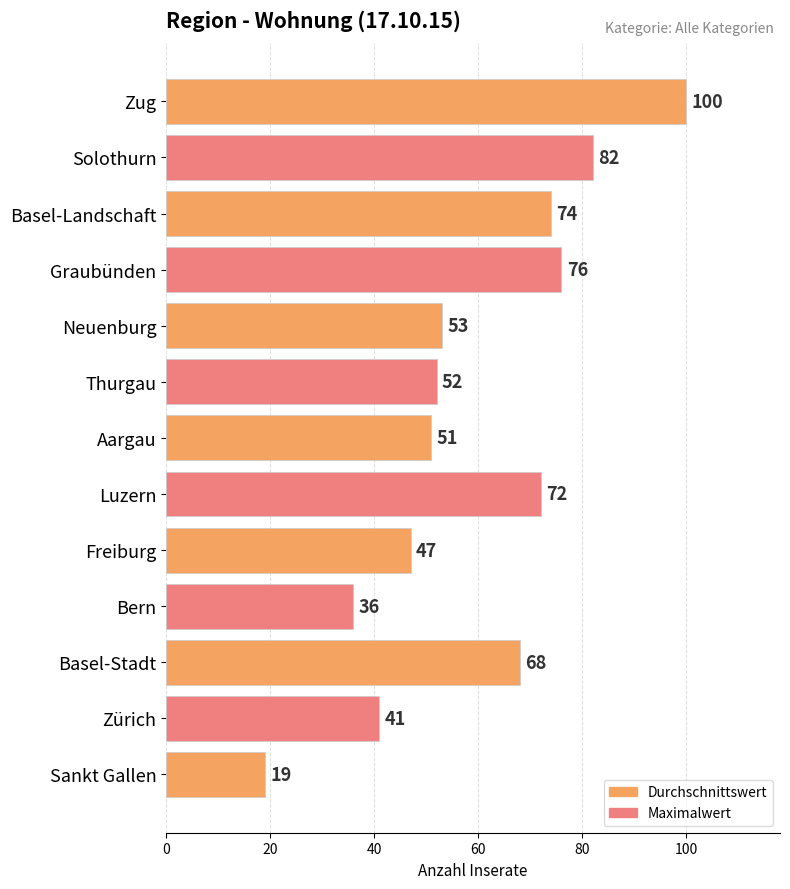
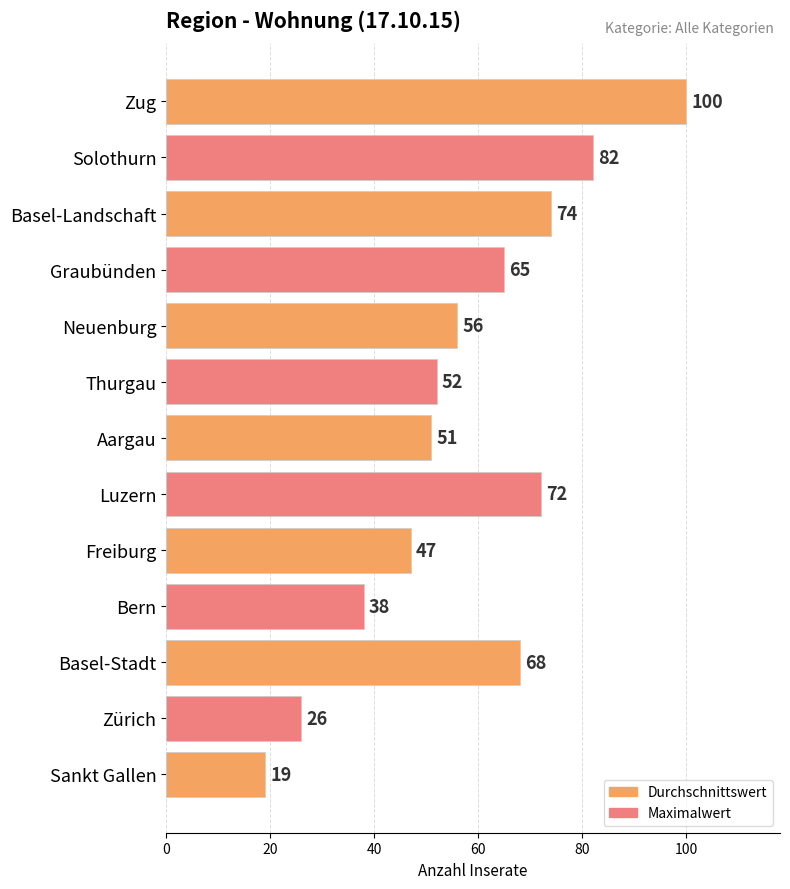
Graubünden: 76 -> 65
Neuenburg: 53 -> 56
Bern: 36 -> 38
Zürich: 41 -> 26
